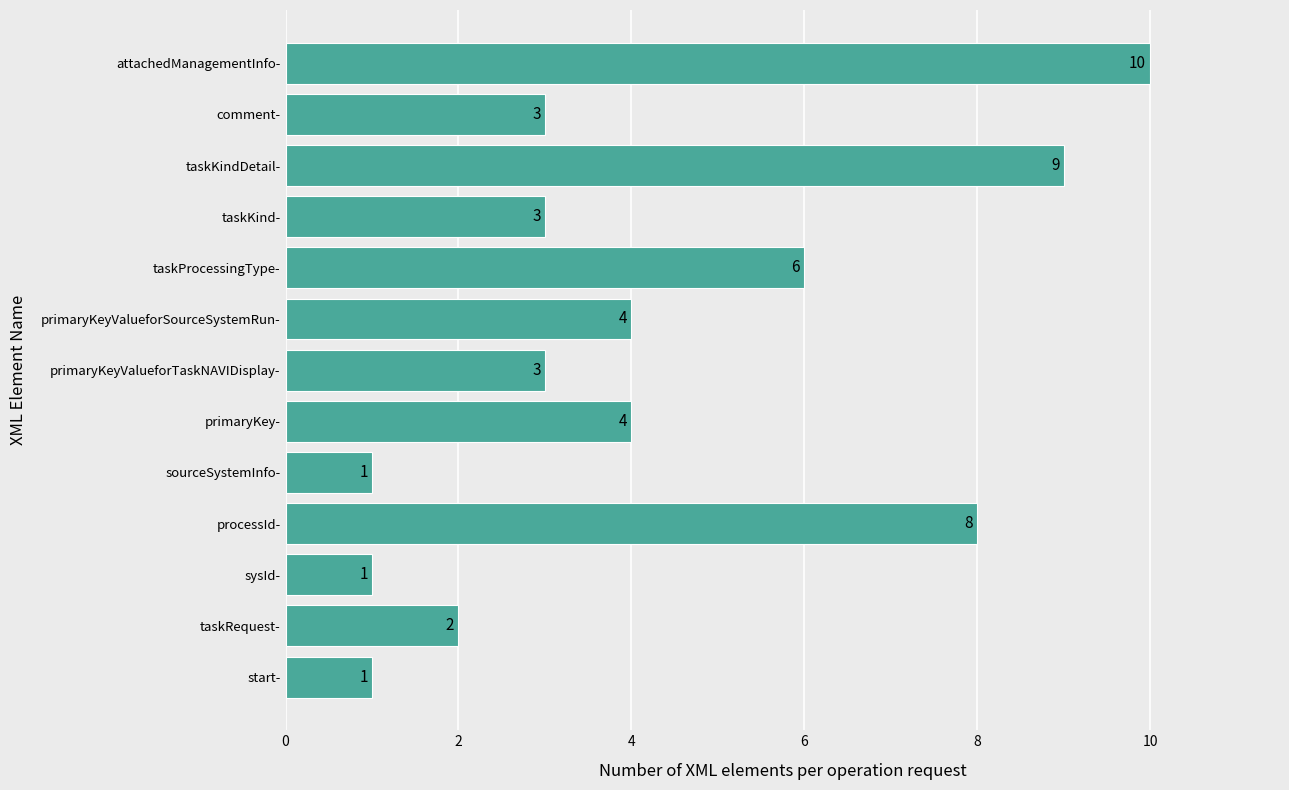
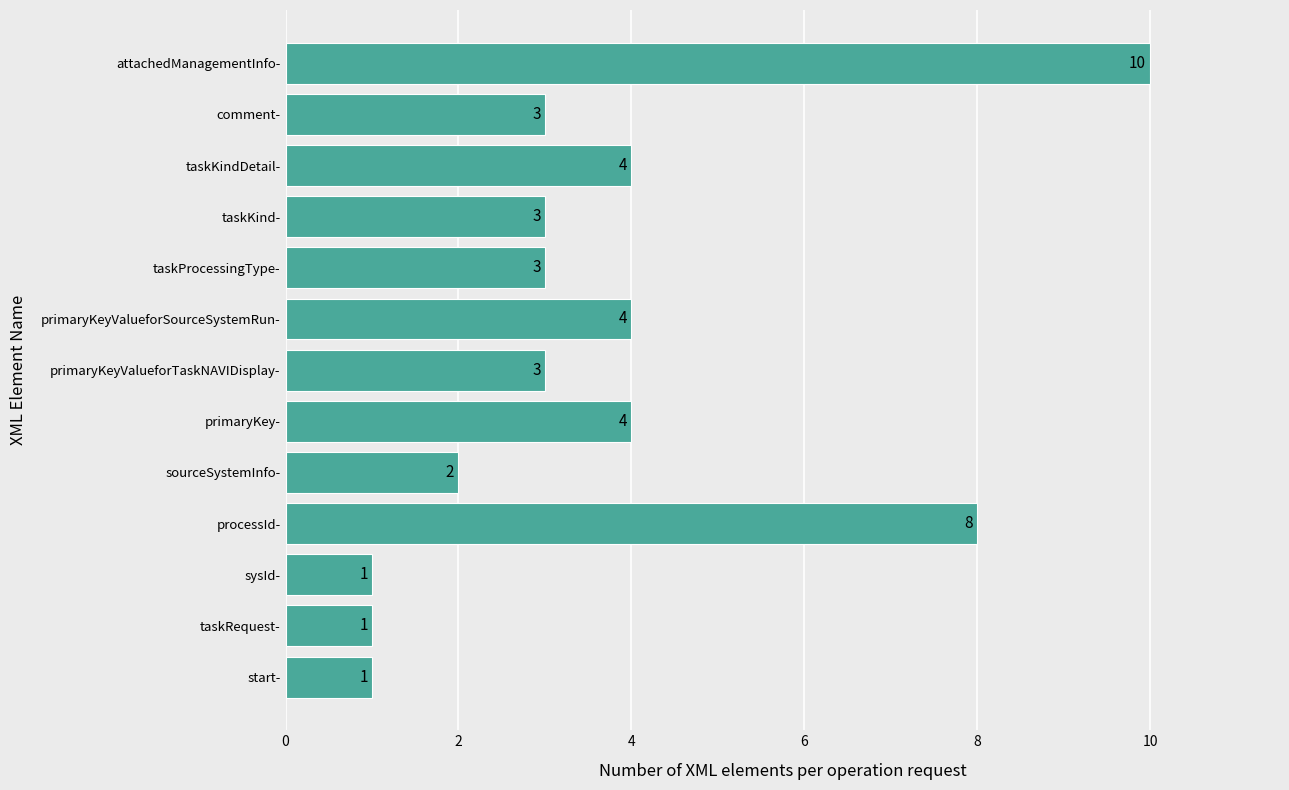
taskKindDetail-: 9 -> 4
taskProcessingType-: 6 -> 3
sourceSystemInfo-: 1 -> 2
taskRequest-: 2 -> 1
